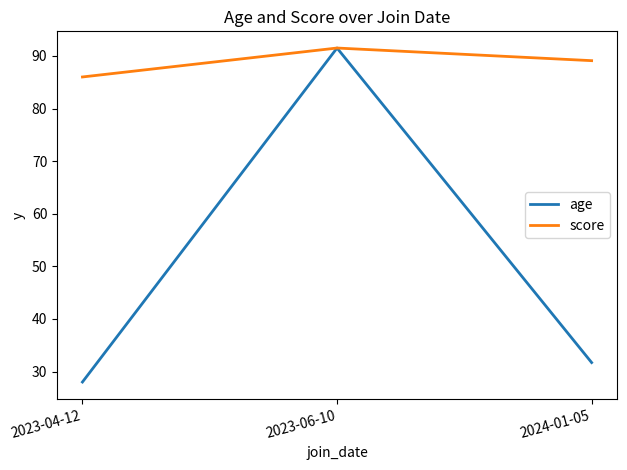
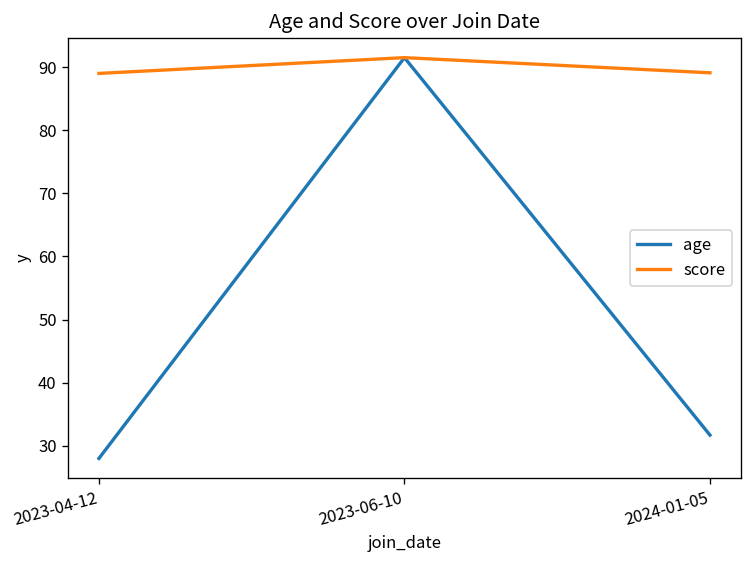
score, 2023-04-12: 86 -> 89
